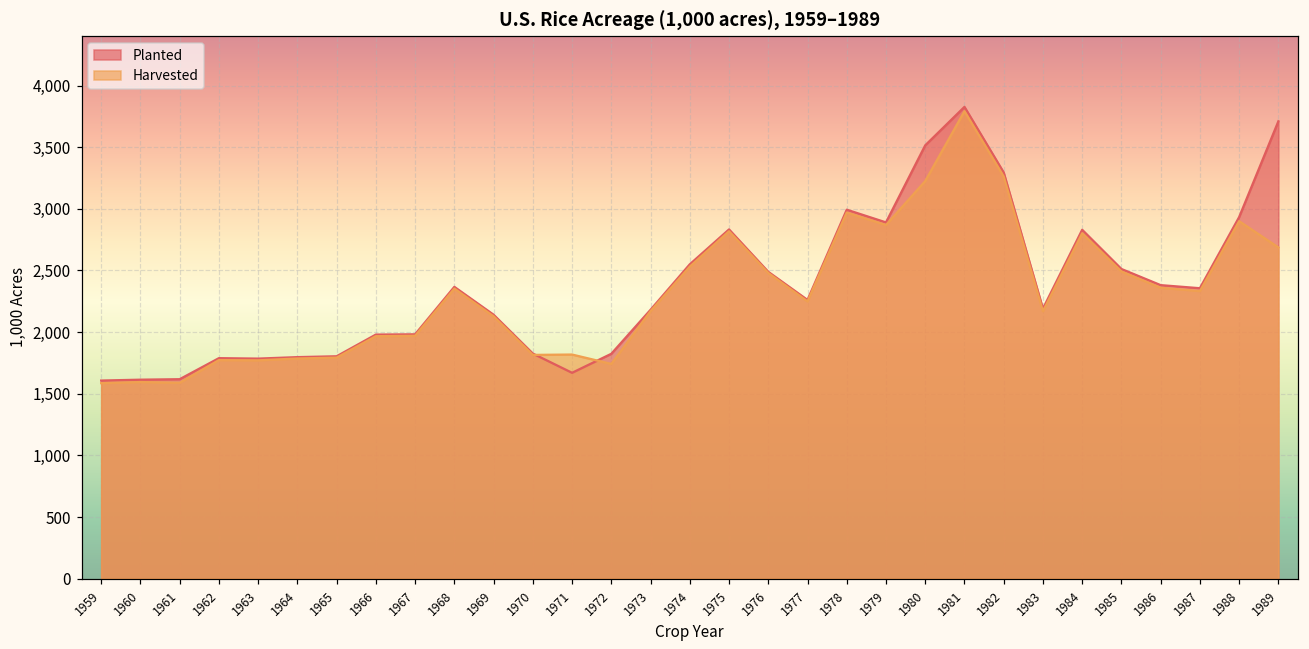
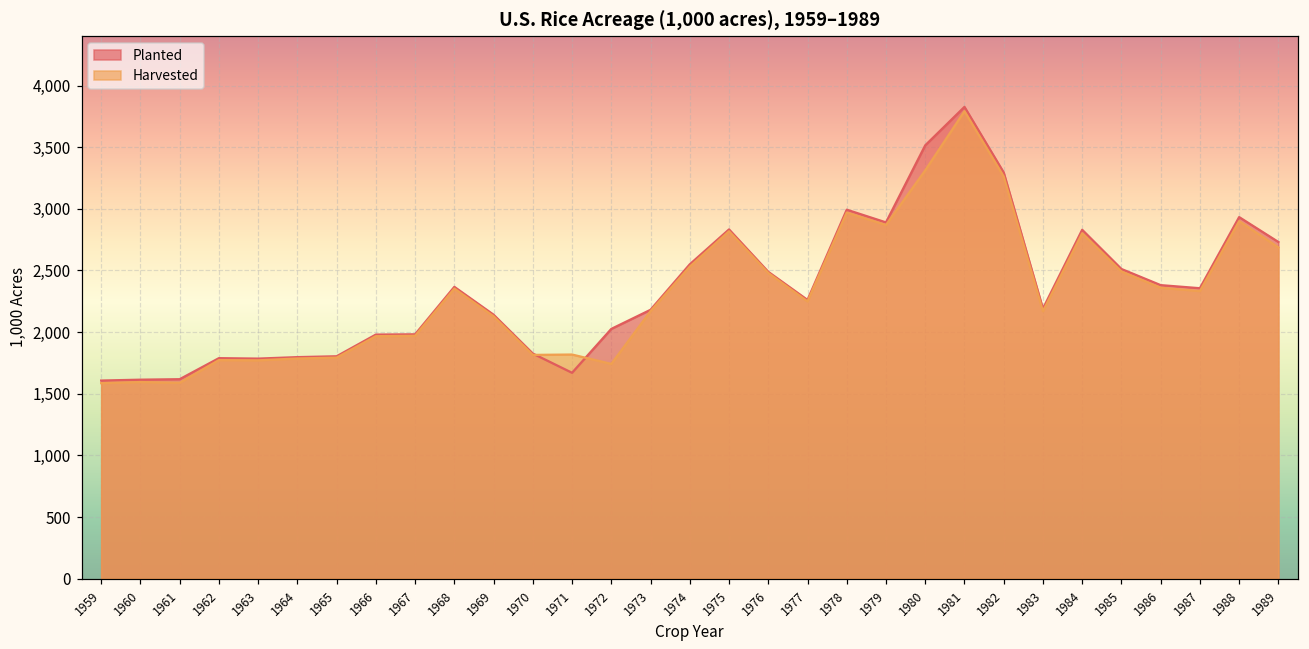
Planted, 1972: 1,820 -> 2,030
Harvested, 1980: 3,230 -> 3,310
Planted, 1989: 3,710 -> 2,730
